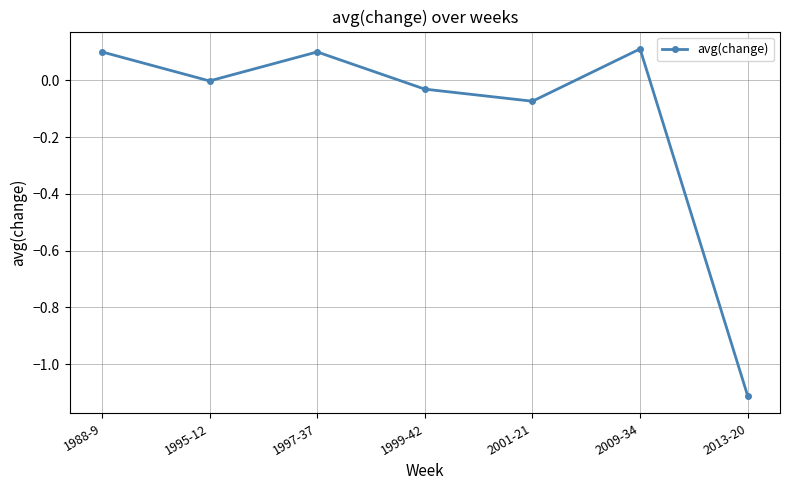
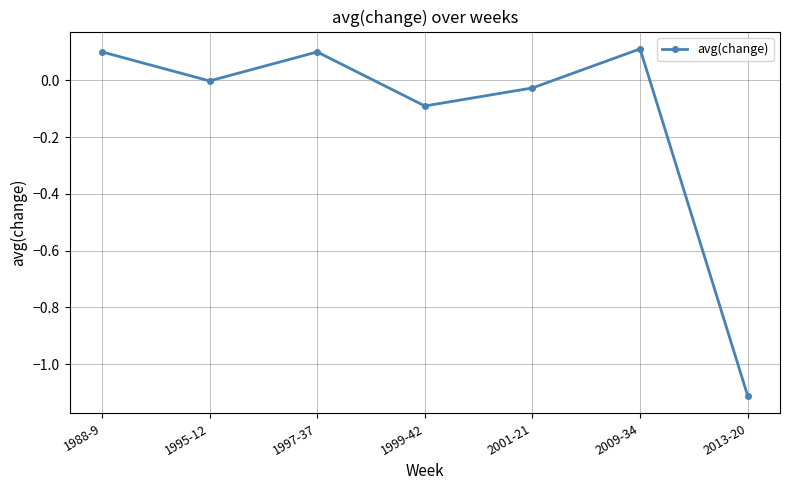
1999-42: -0.03 -> -0.09
2001-21: -0.07 -> -0.03
